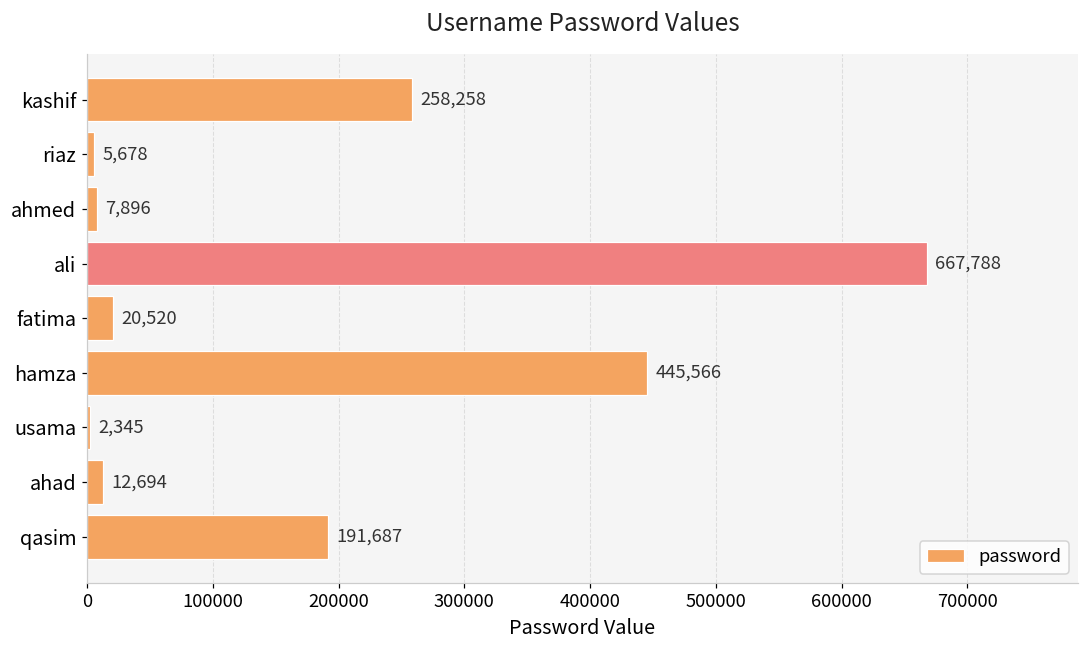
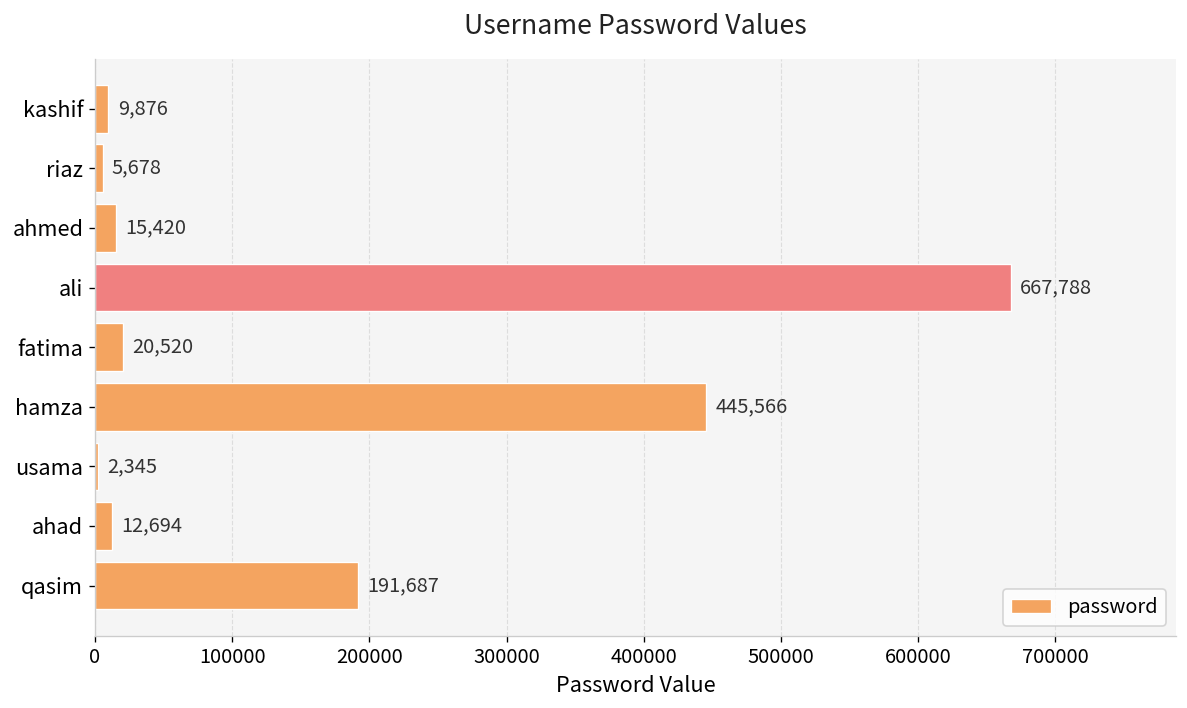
kashif: 258,258 -> 9,876
ahmed: 7,896 -> 15,420
